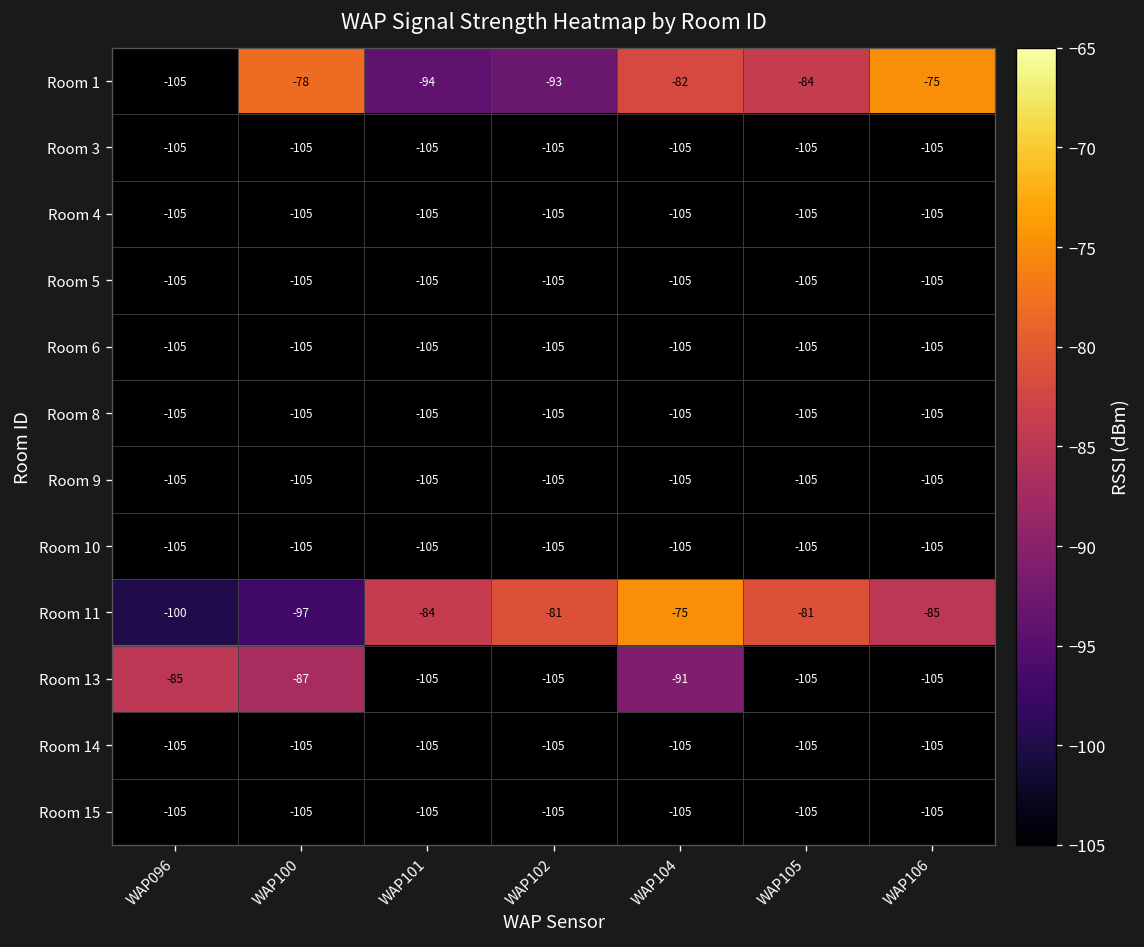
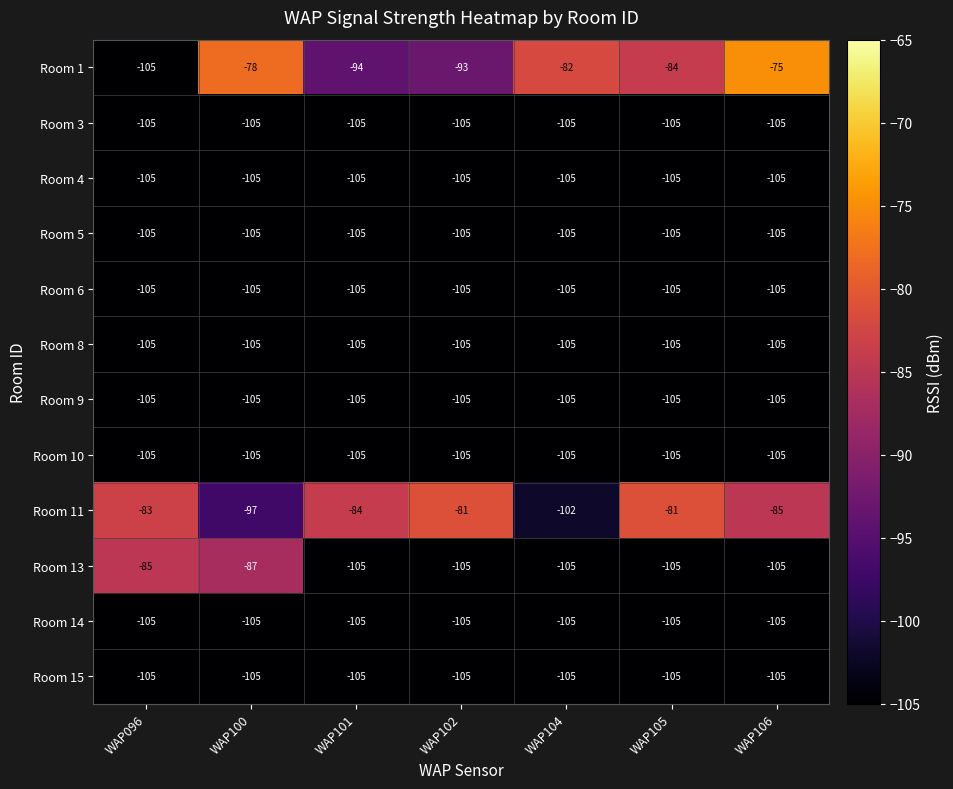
Room 11, WAP096: -100 -> -83
Room 11, WAP104: -75 -> -102
Room 13, WAP104: -91 -> -105
